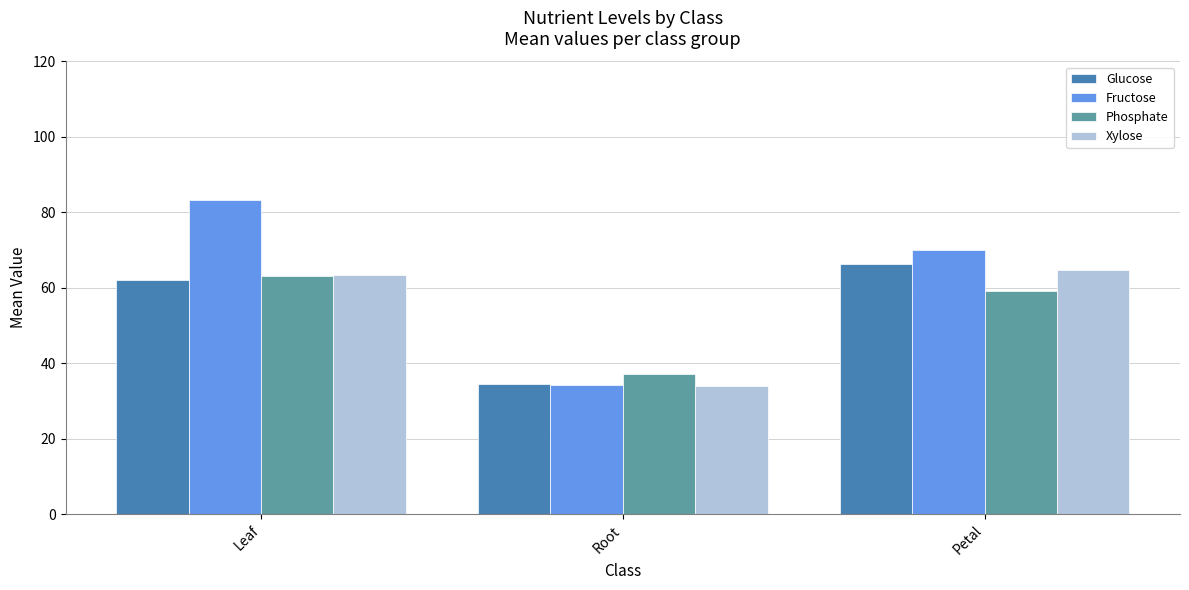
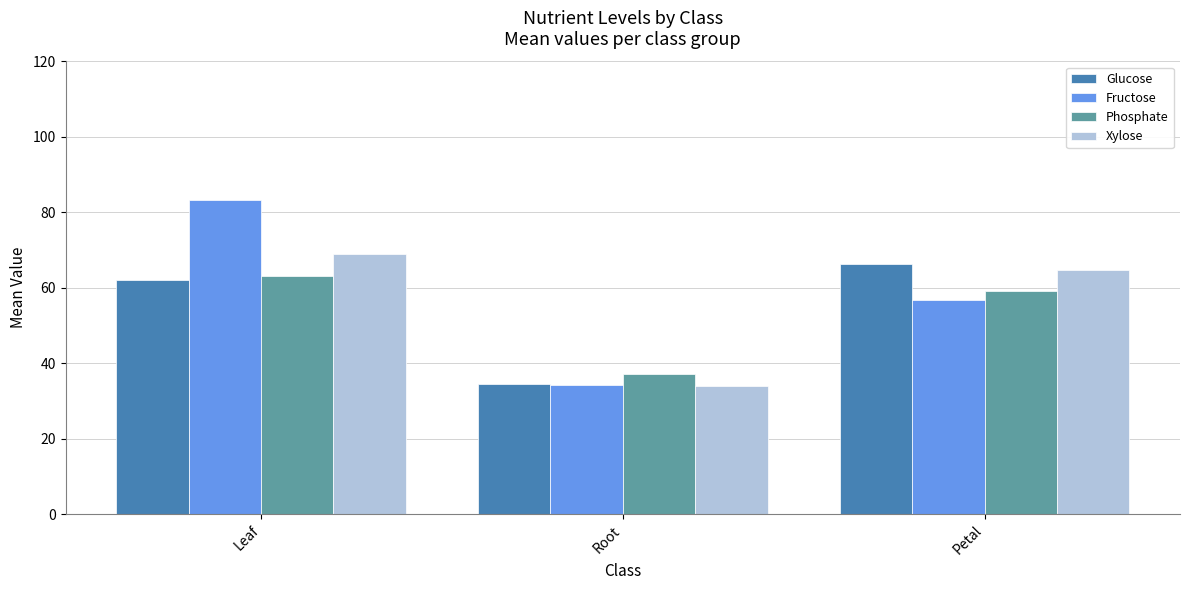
Xylose, Leaf: 63 -> 69
Fructose, Petal: 70 -> 57
